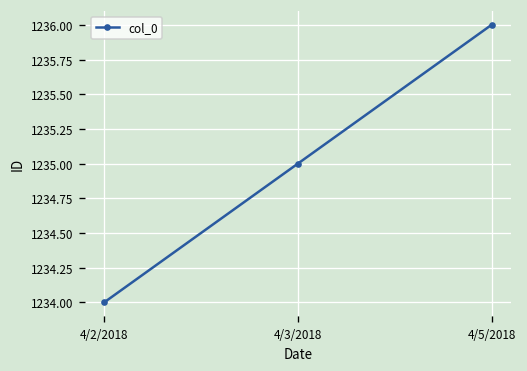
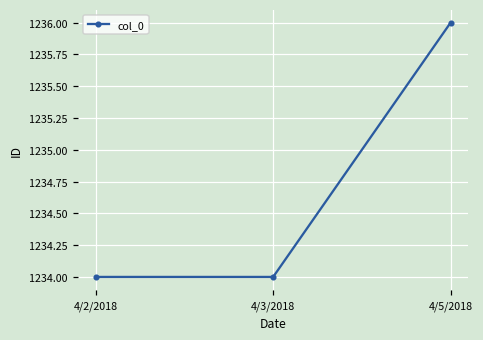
4/3/2018: 1235 -> 1234
